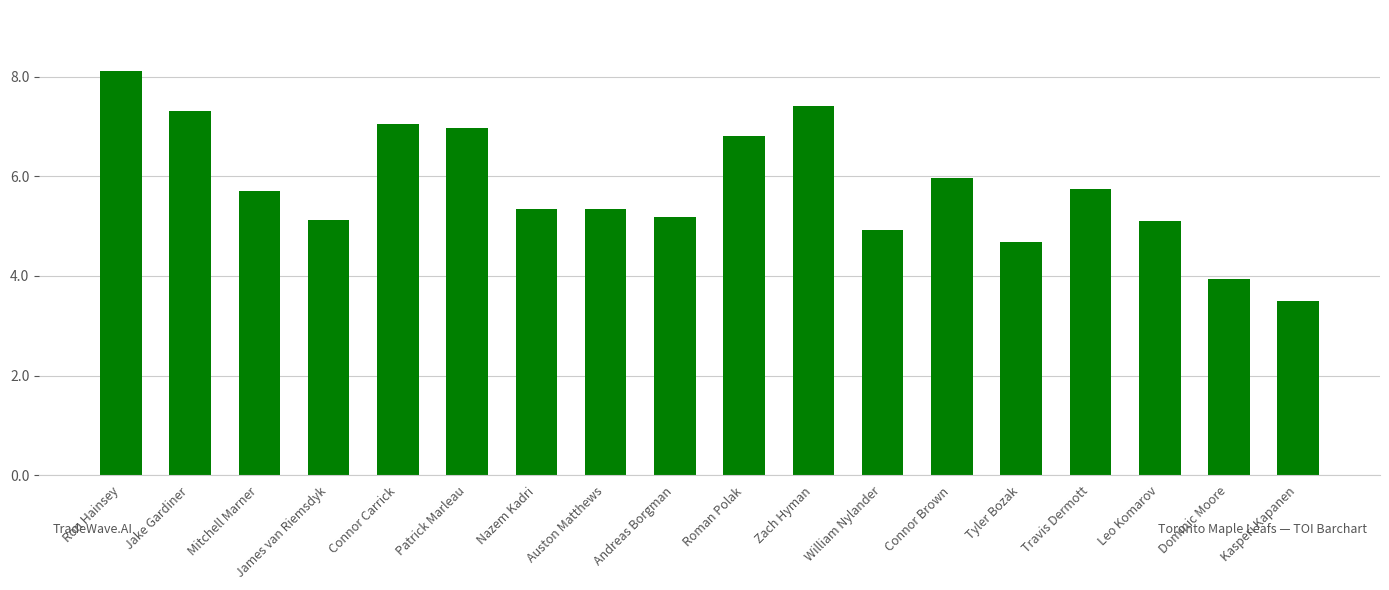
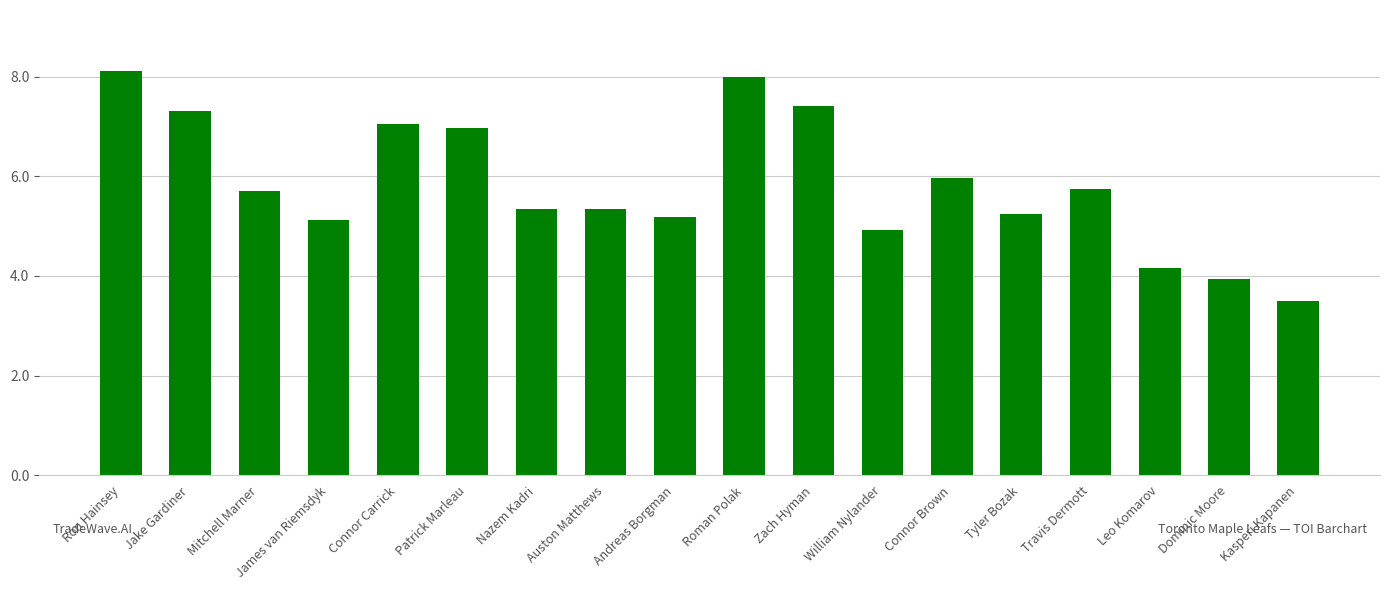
Roman Polak: 6.8 -> 8.0
Tyler Bozak: 4.7 -> 5.2
Leo Komarov: 5.1 -> 4.2
